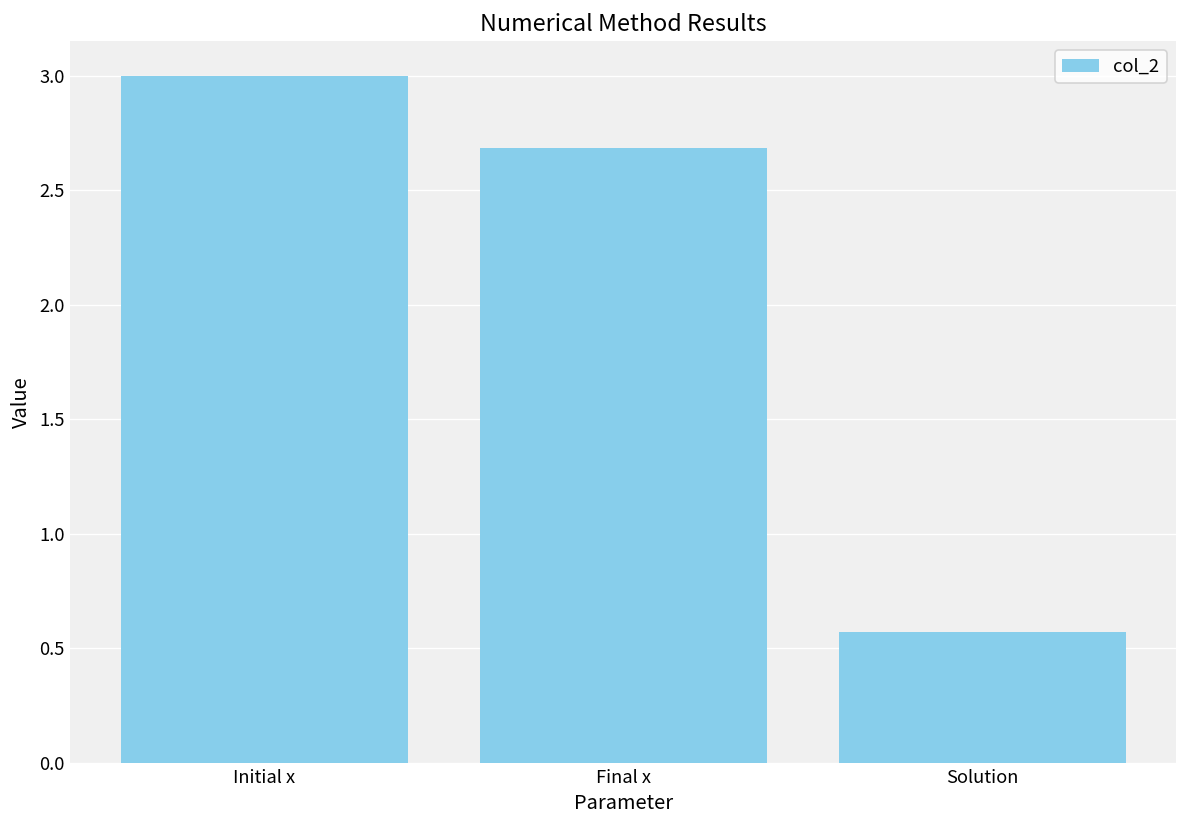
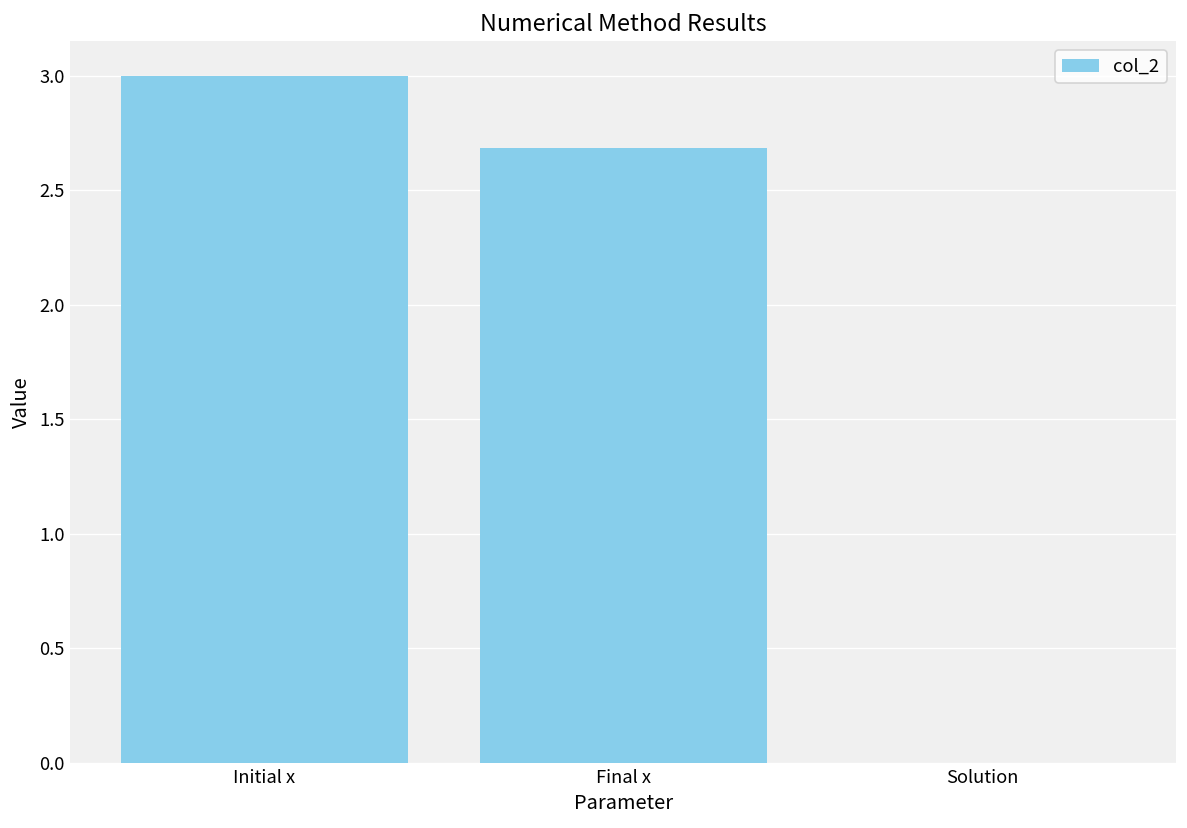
Solution: 0.57 -> 0.00
